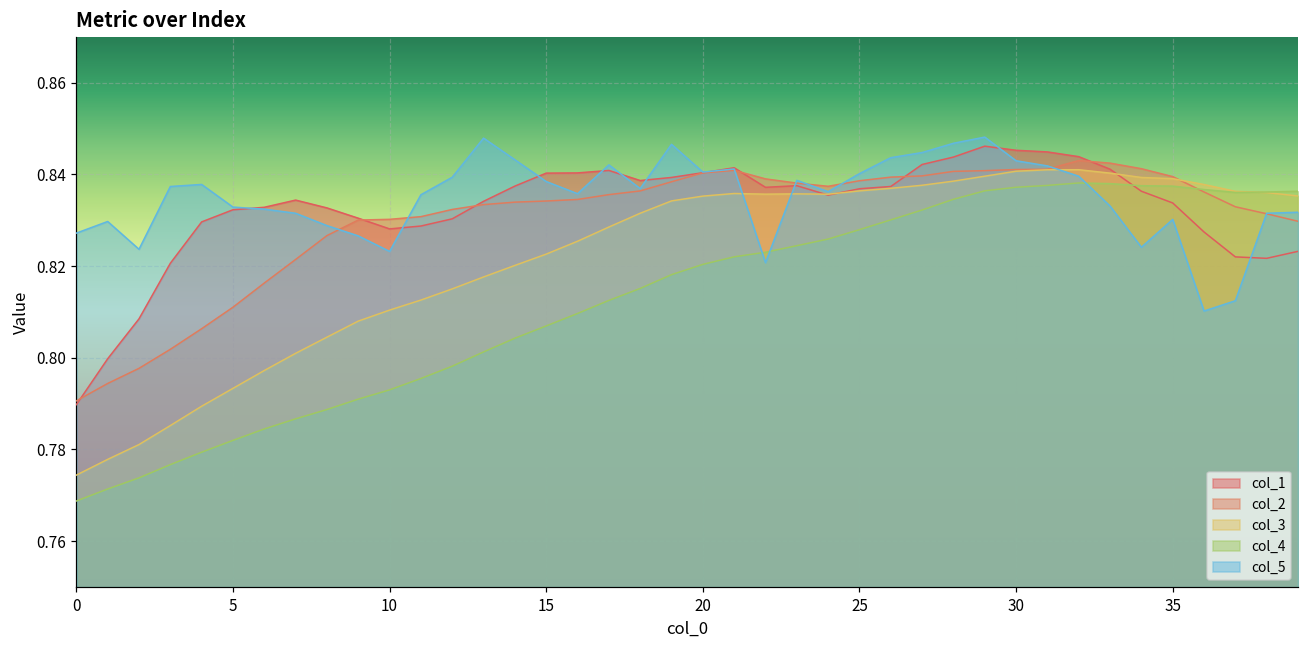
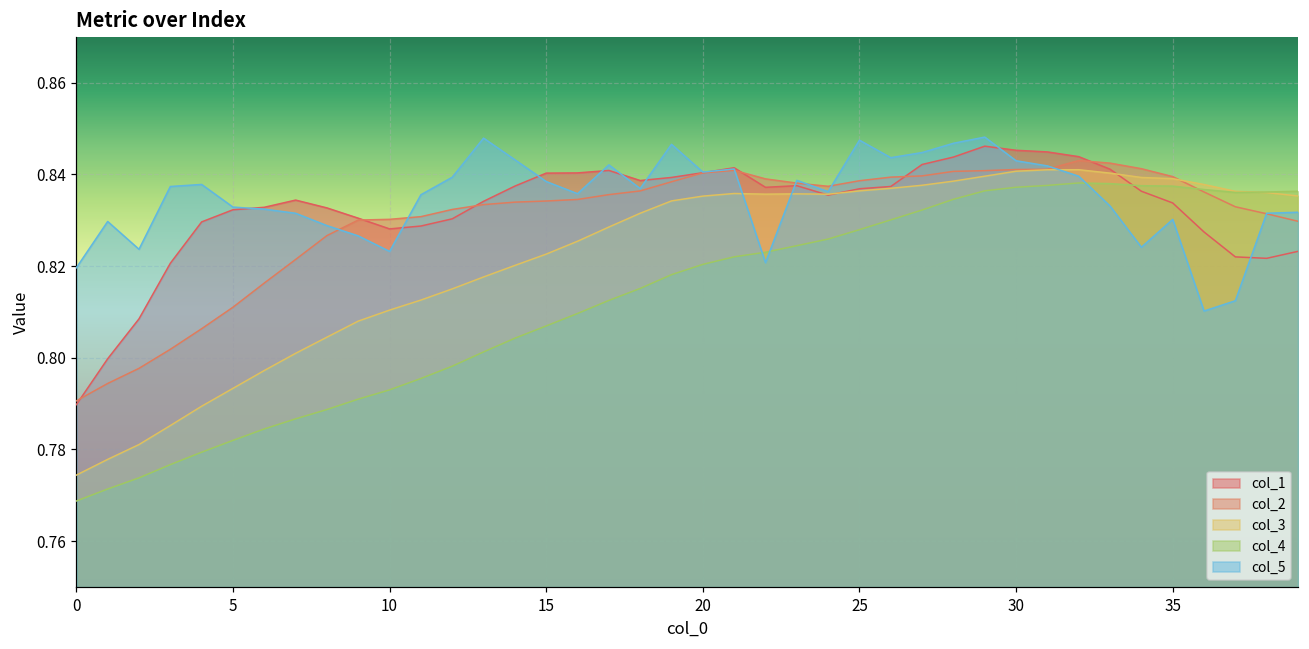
col_5, 0: 0.827 -> 0.820
col_5, 25: 0.840 -> 0.847
